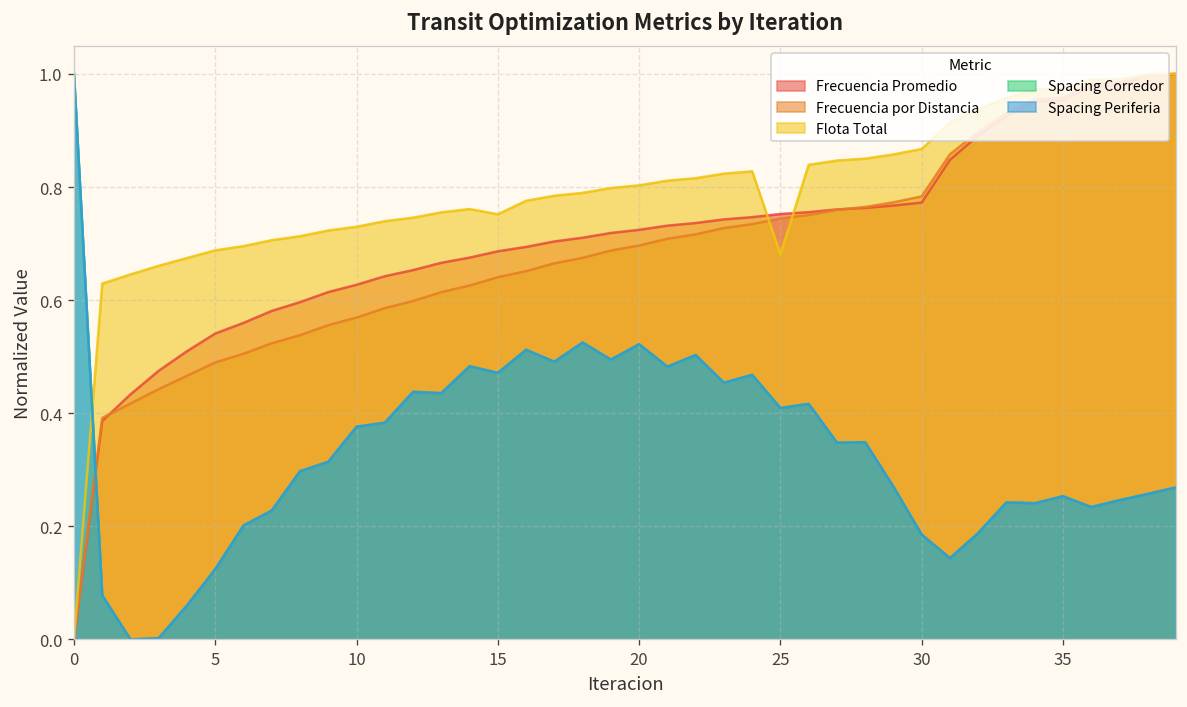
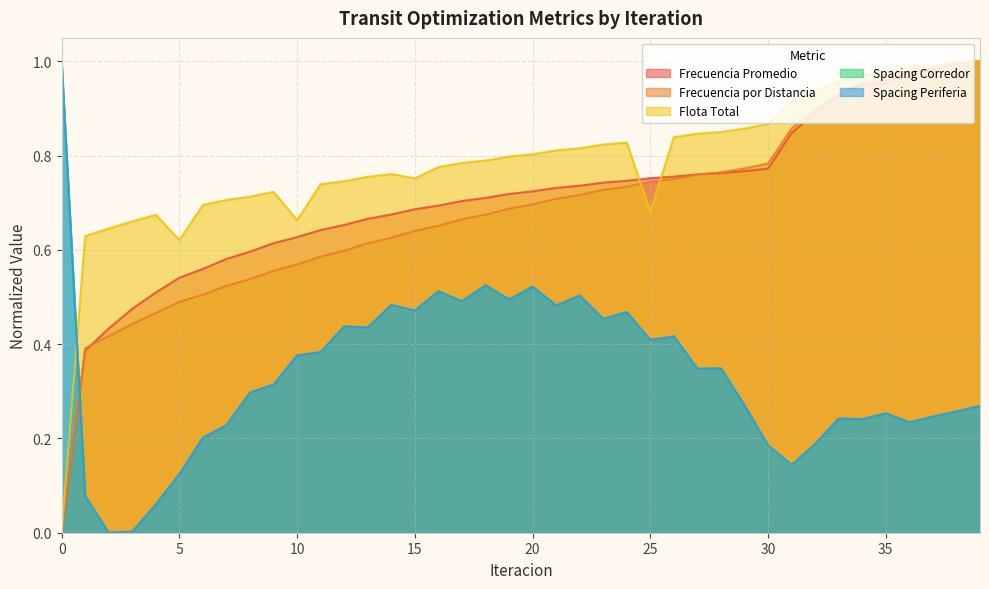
Flota Total, 5: 0.69 -> 0.62
Flota Total, 10: 0.73 -> 0.66
